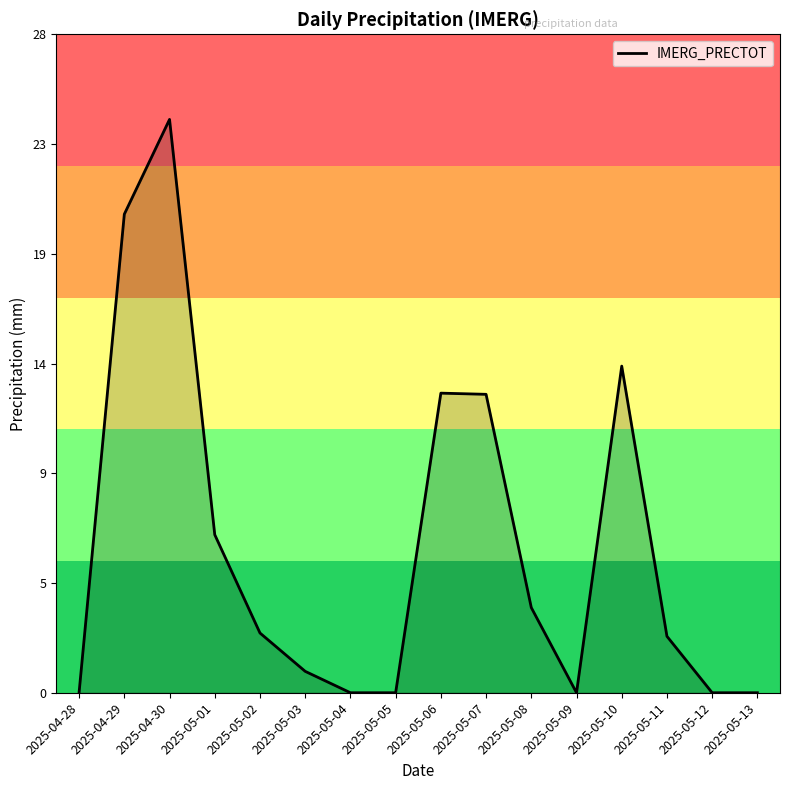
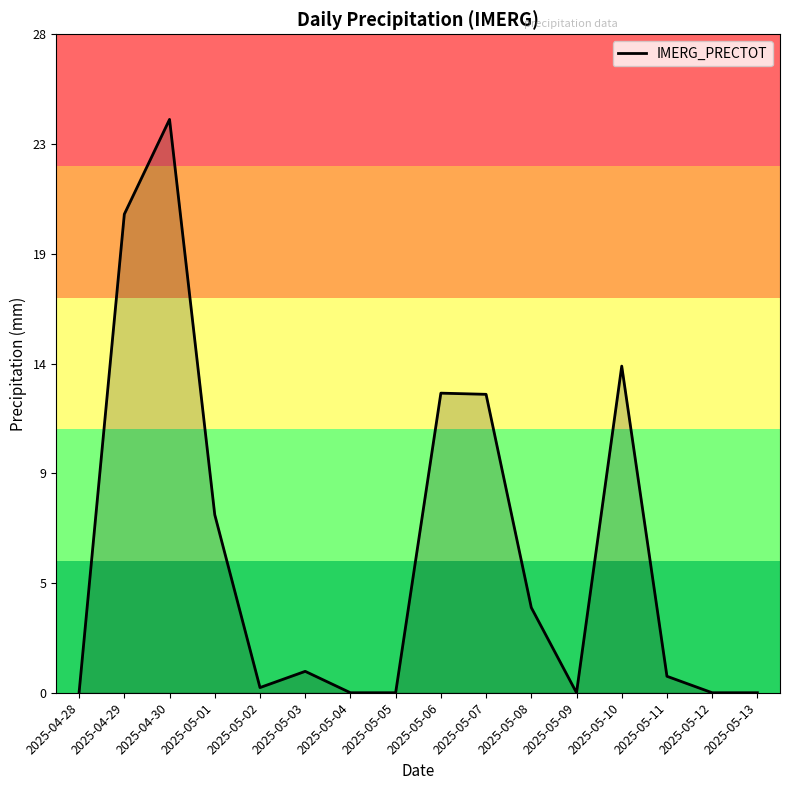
2025-05-01: 6.7 -> 7.6
2025-05-02: 2.5 -> 0.2
2025-05-11: 2.4 -> 0.7
